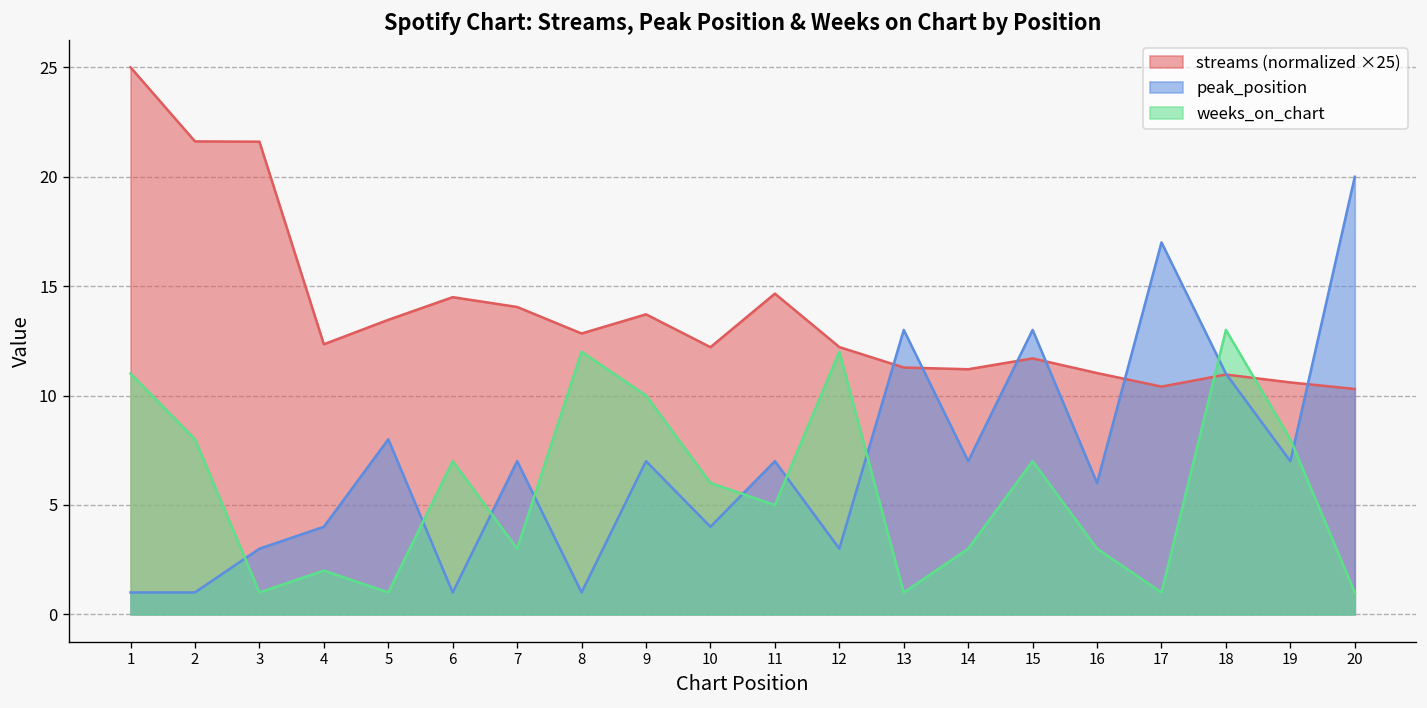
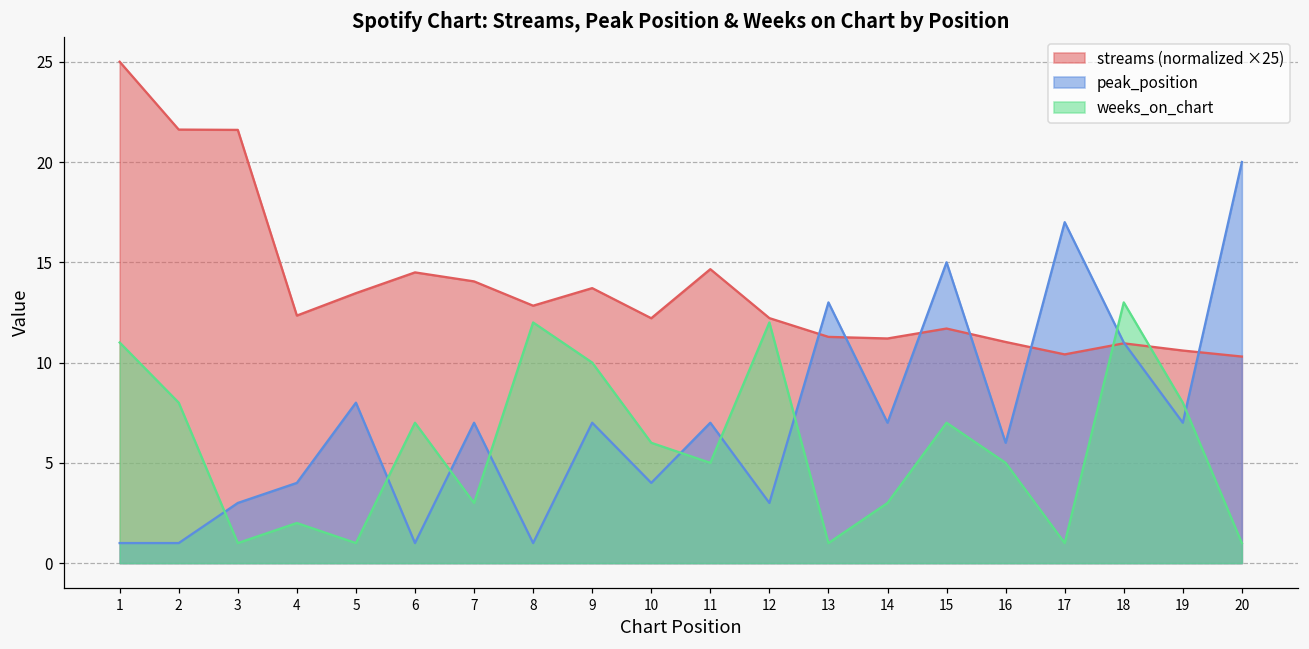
peak_position, 15: 13 -> 15
weeks_on_chart, 16: 3 -> 5
